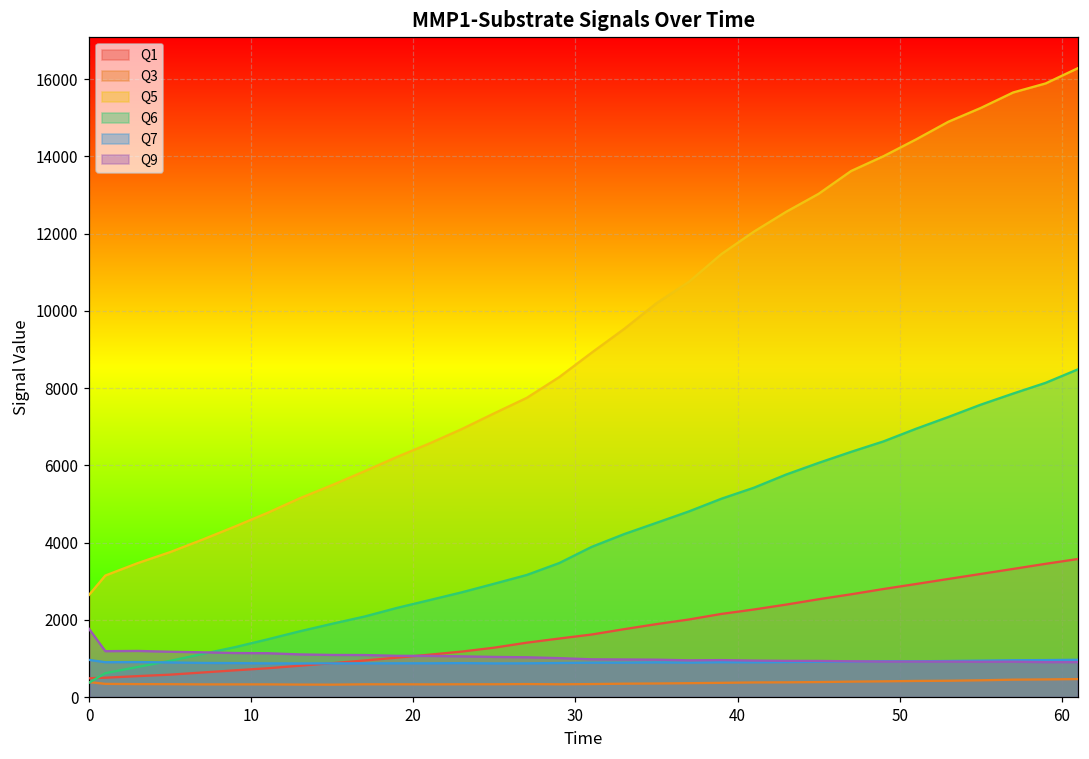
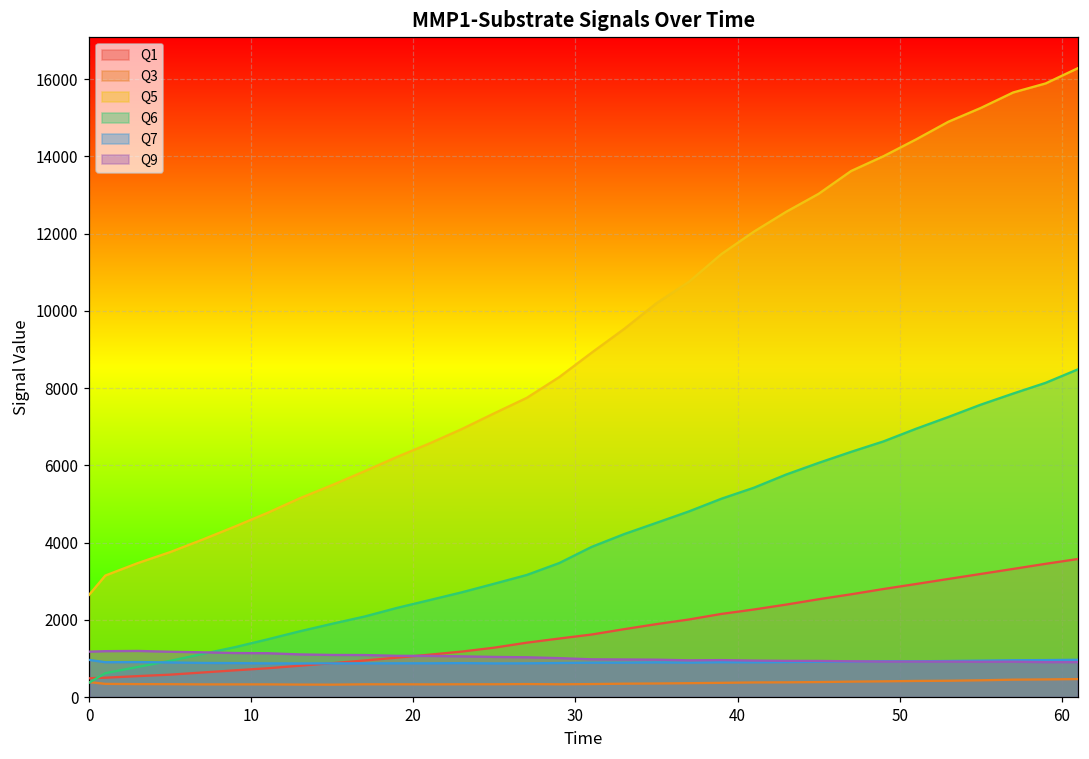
Q9, 0: 1800 -> 1200
